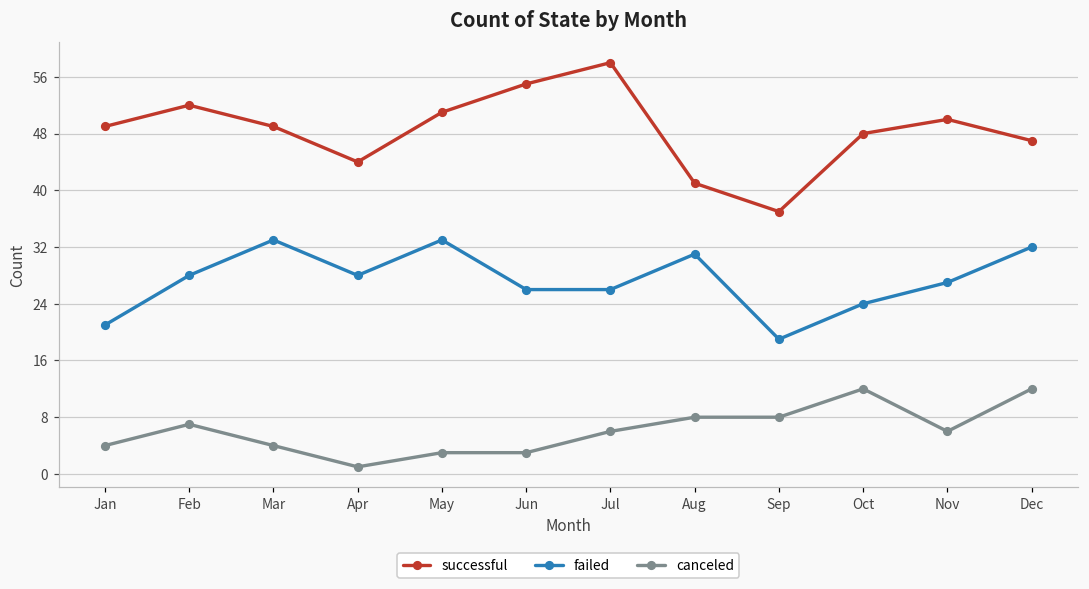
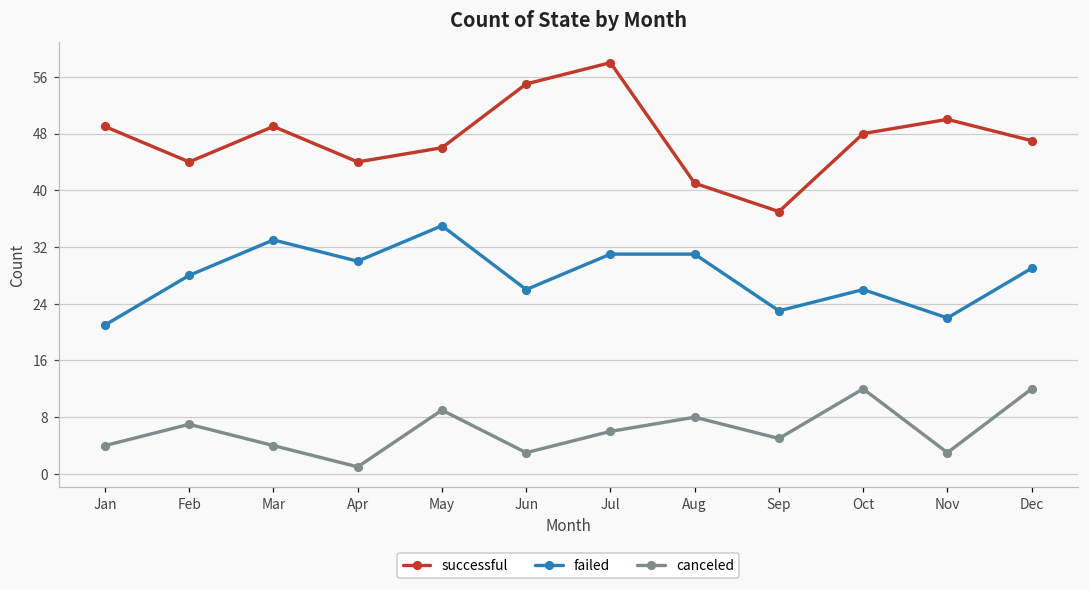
successful, Feb: 52 -> 44
failed, Apr: 28 -> 30
successful, May: 51 -> 46
failed, May: 33 -> 35
canceled, May: 3 -> 9
failed, Jul: 26 -> 31
failed, Sep: 19 -> 23
canceled, Sep: 8 -> 5
failed, Oct: 24 -> 26
failed, Nov: 27 -> 22
canceled, Nov: 6 -> 3
failed, Dec: 32 -> 29
